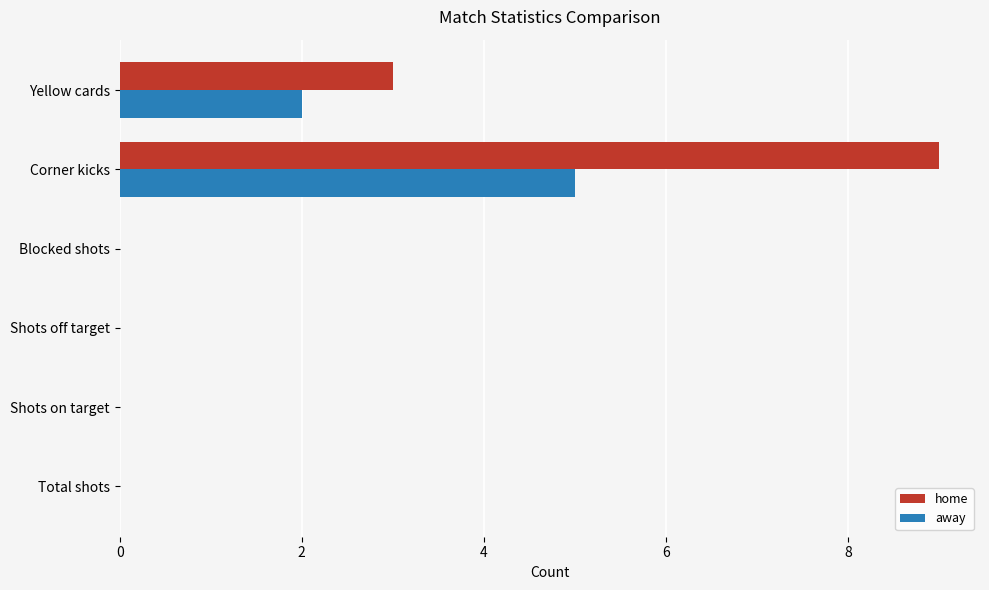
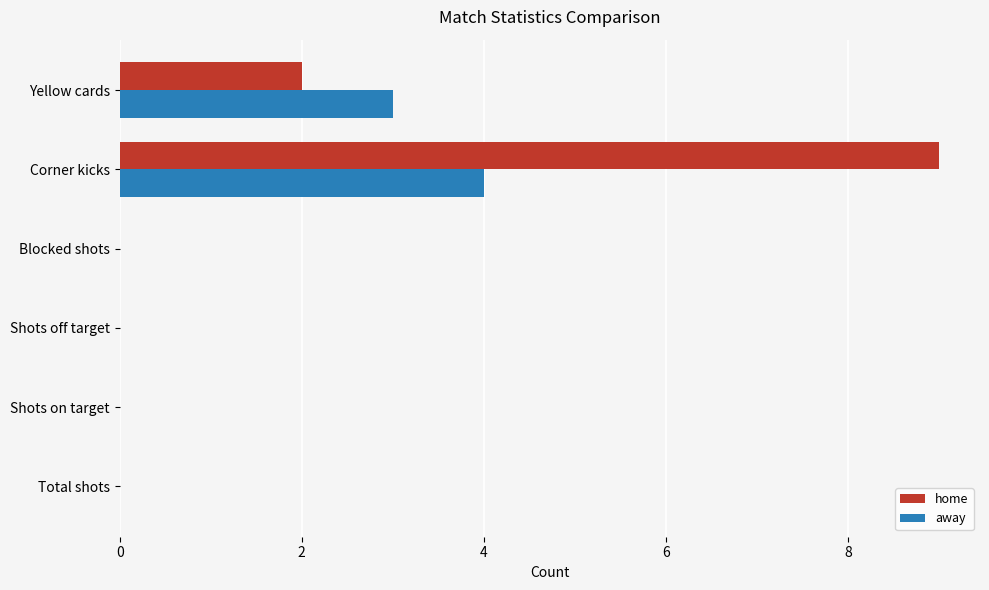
home, Yellow cards: 3 -> 2
away, Yellow cards: 2 -> 3
away, Corner kicks: 5 -> 4
